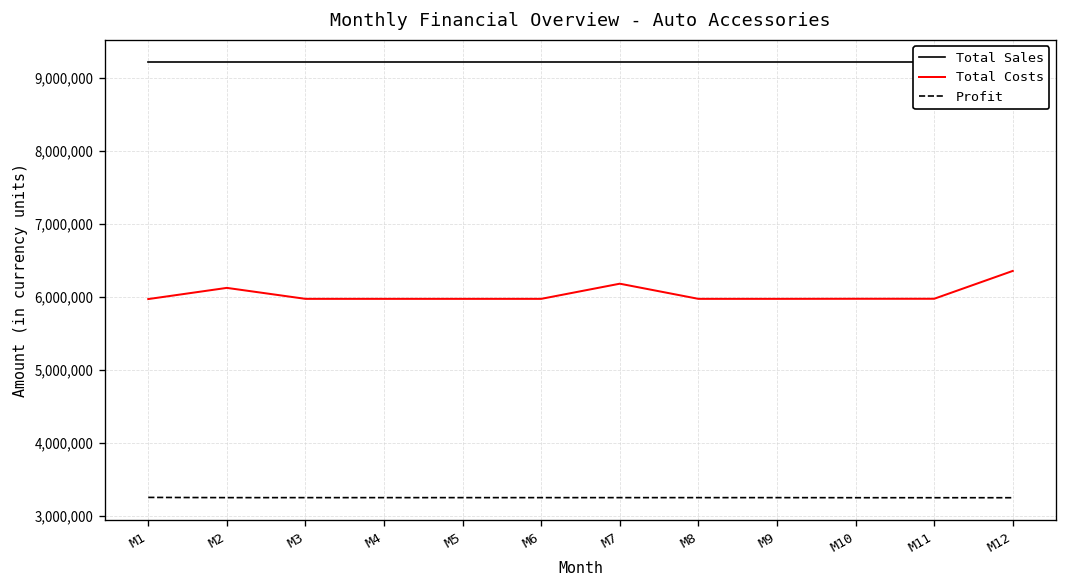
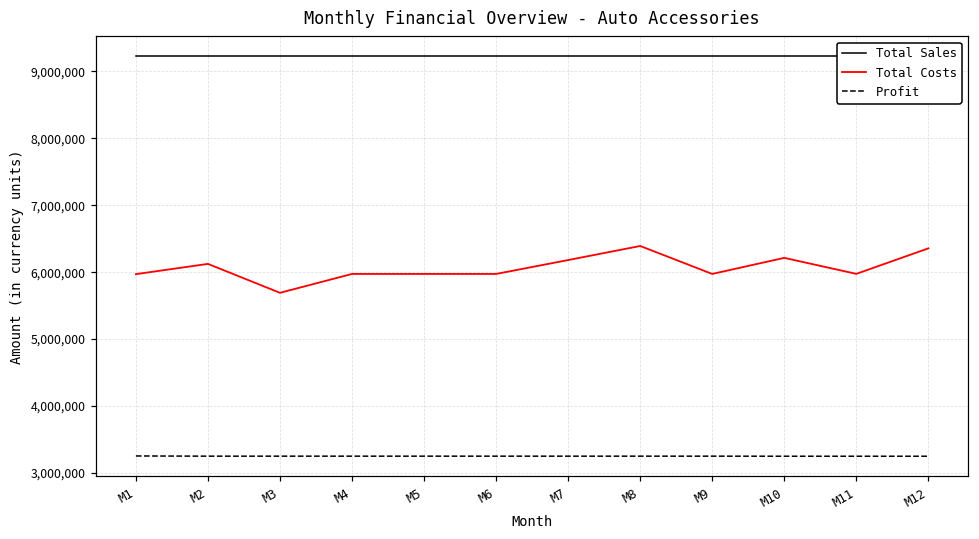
Total Costs, M3: 6,000,000 -> 5,700,000
Total Costs, M8: 6,000,000 -> 6,400,000
Total Costs, M10: 6,000,000 -> 6,200,000
